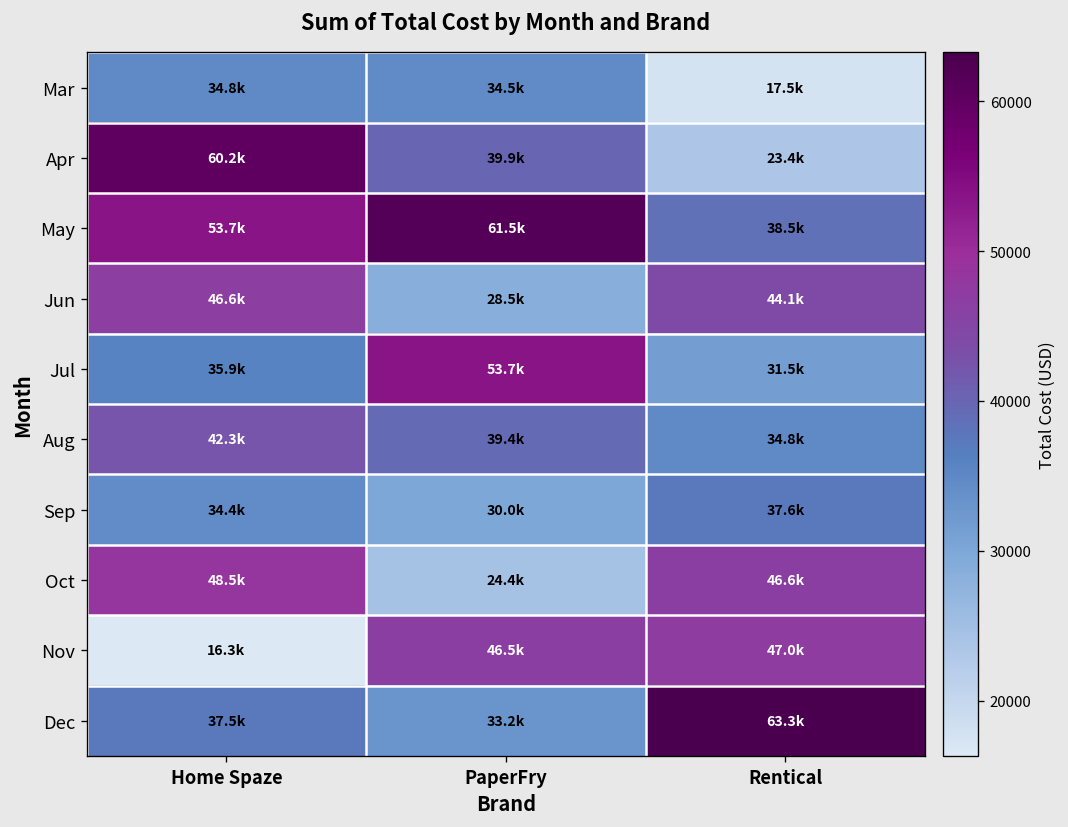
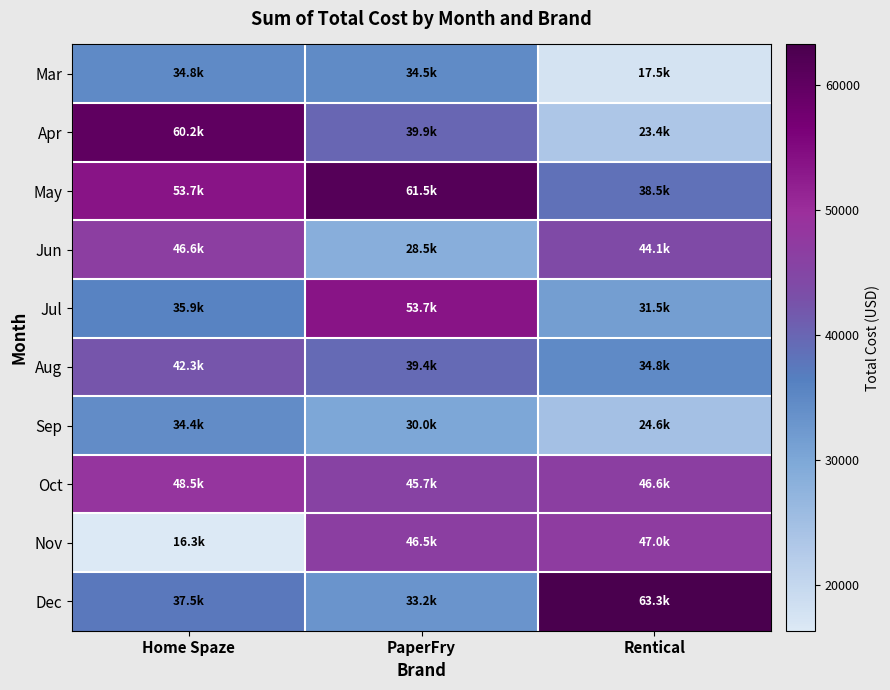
Sep, Rentical: 37.6k -> 24.6k
Oct, PaperFry: 24.4k -> 45.7k
